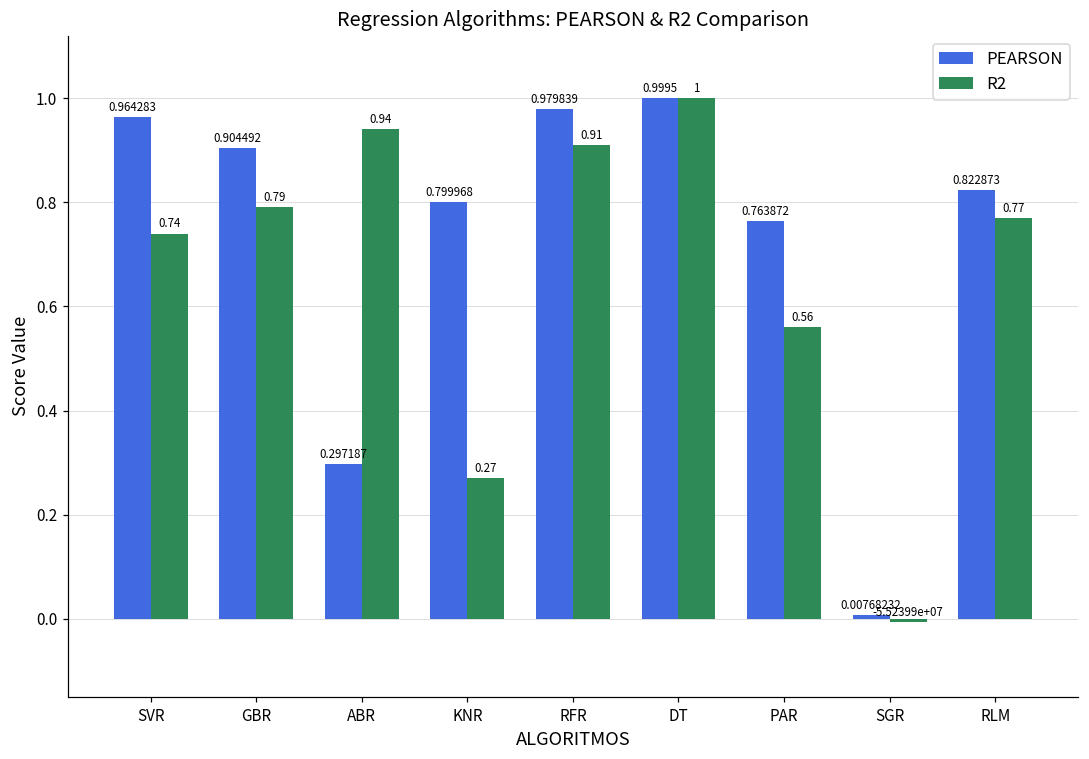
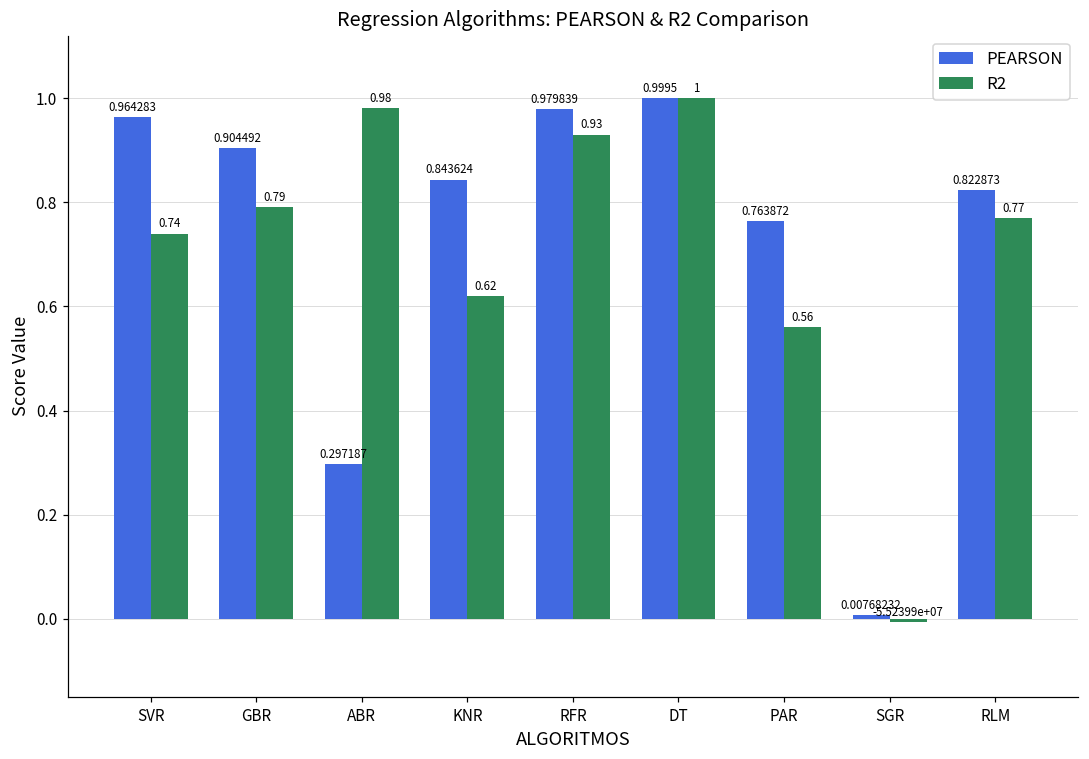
R2, ABR: 0.94 -> 0.98
PEARSON, KNR: 0.799968 -> 0.843624
R2, KNR: 0.27 -> 0.62
R2, RFR: 0.91 -> 0.93
